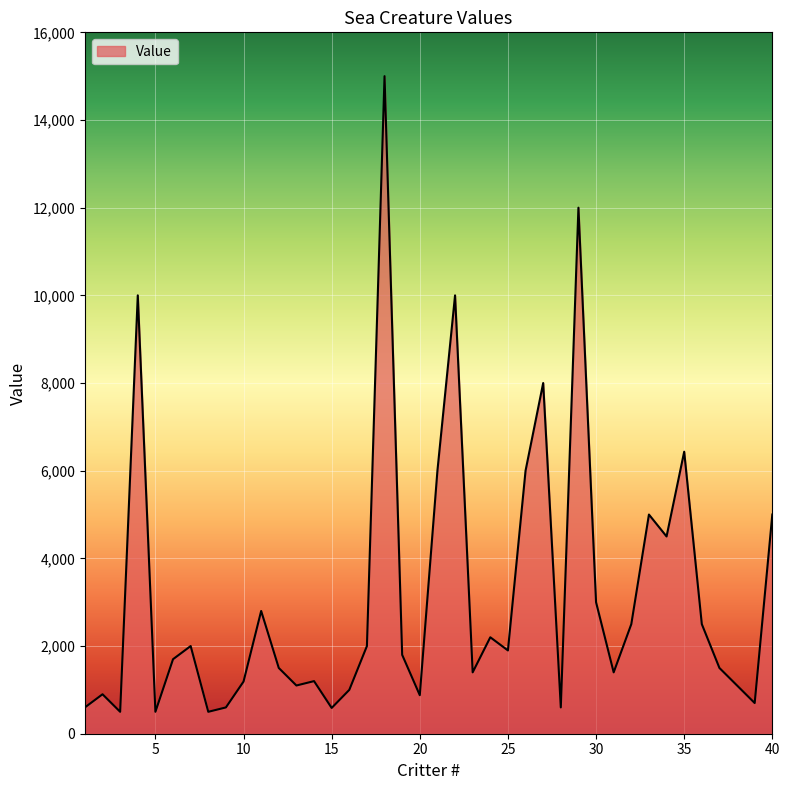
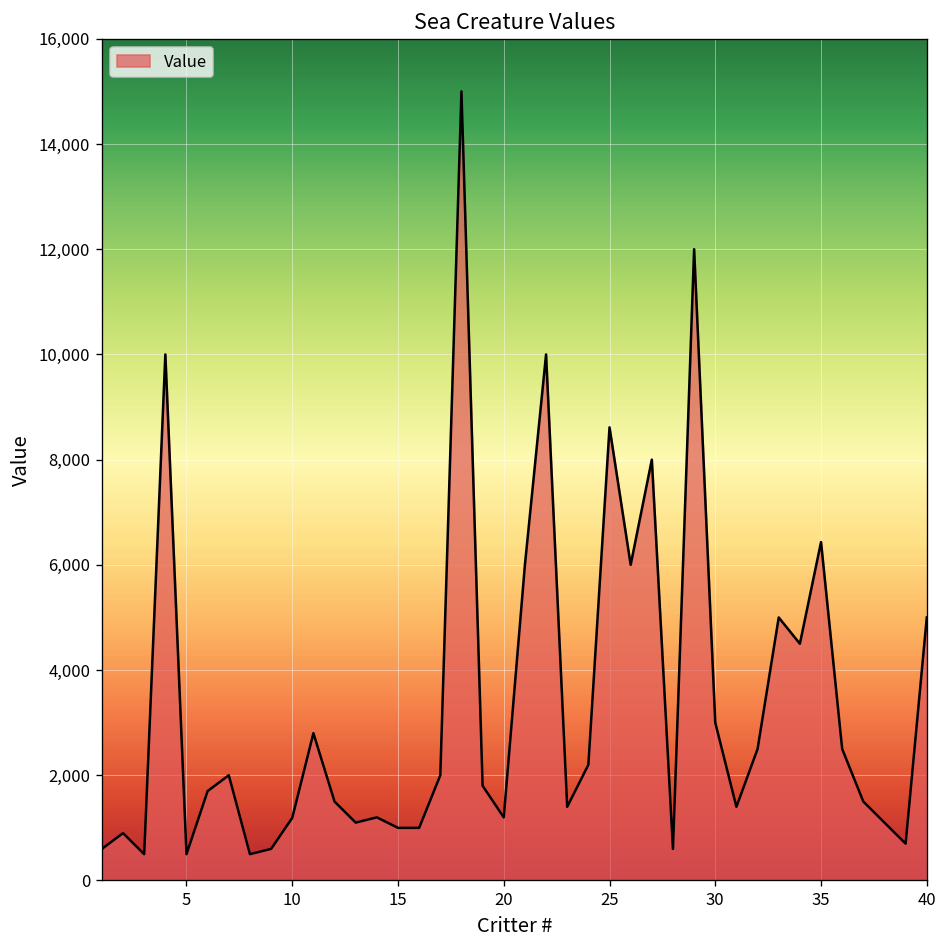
15: 600 -> 1,000
20: 900 -> 1,200
25: 1,900 -> 8,600
